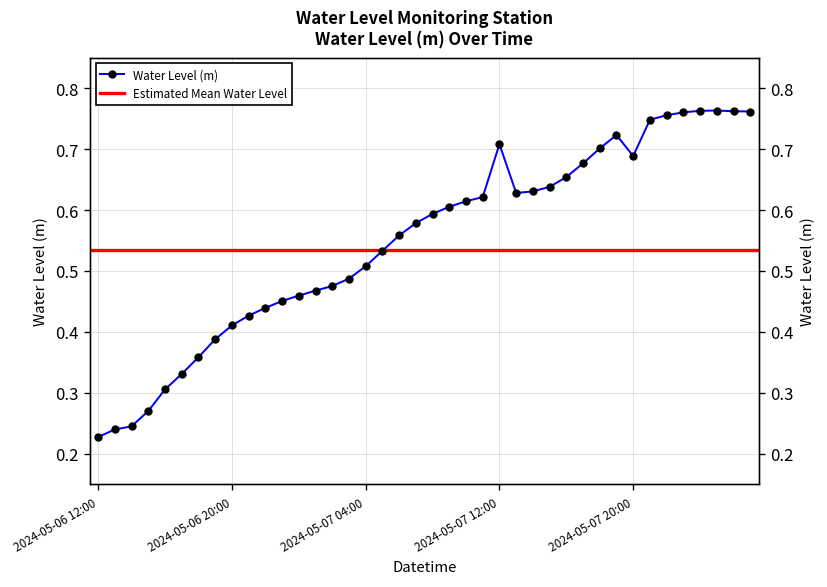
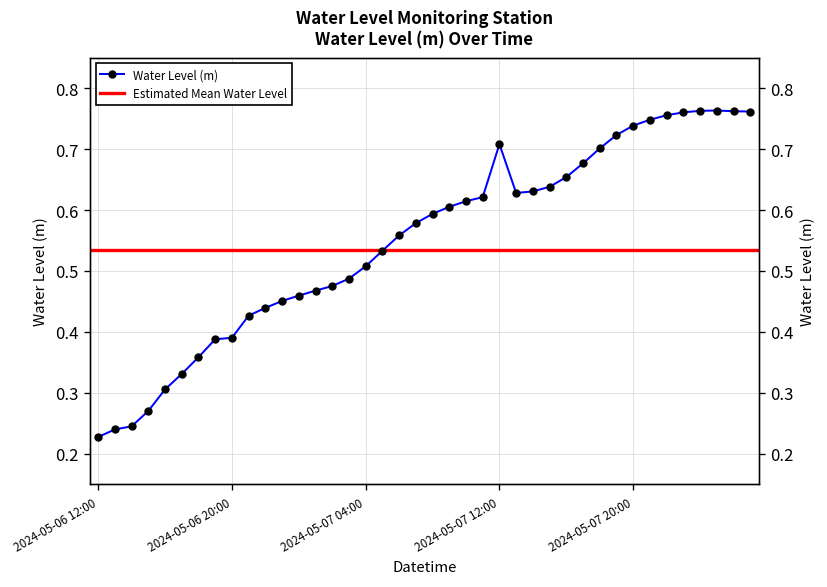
2024-05-06 20:00: 0.41 -> 0.39
2024-05-07 20:00: 0.69 -> 0.74
